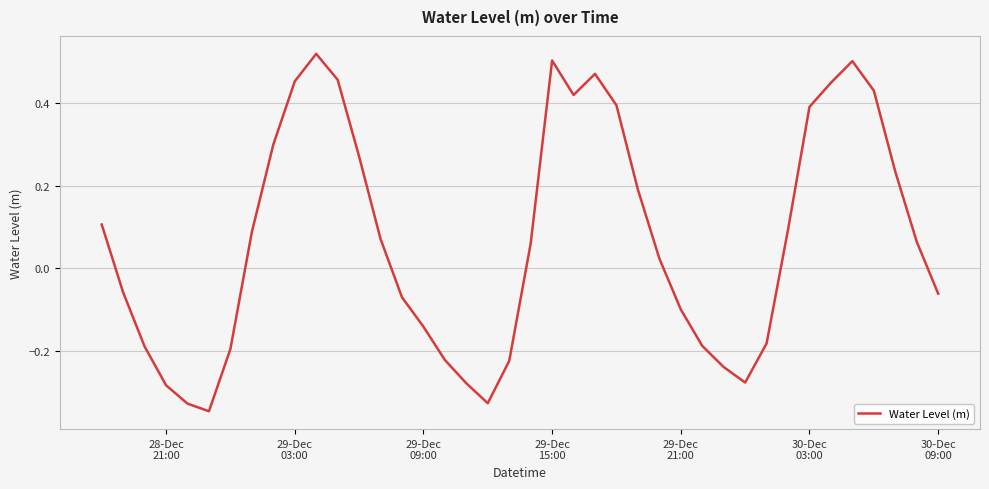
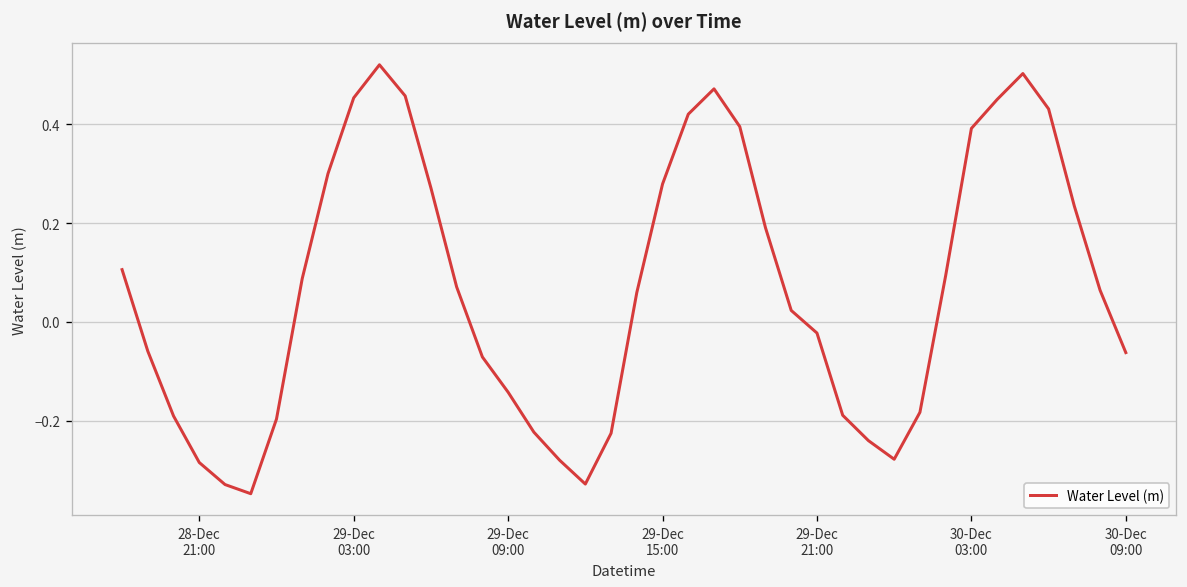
29-Dec 15:00: 0.50 -> 0.28
29-Dec 21:00: -0.10 -> -0.02
